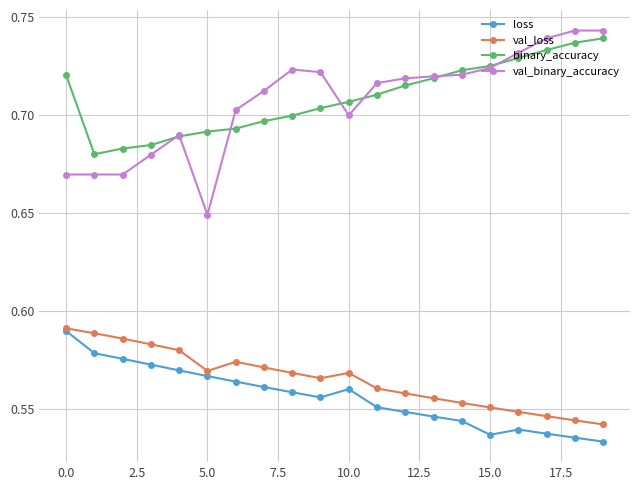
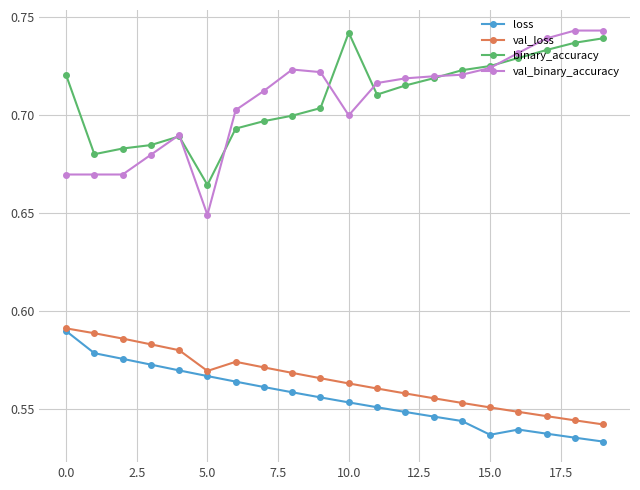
binary_accuracy, 5.0: 0.692 -> 0.664
loss, 10.0: 0.560 -> 0.554
val_loss, 10.0: 0.569 -> 0.563
binary_accuracy, 10.0: 0.707 -> 0.742
